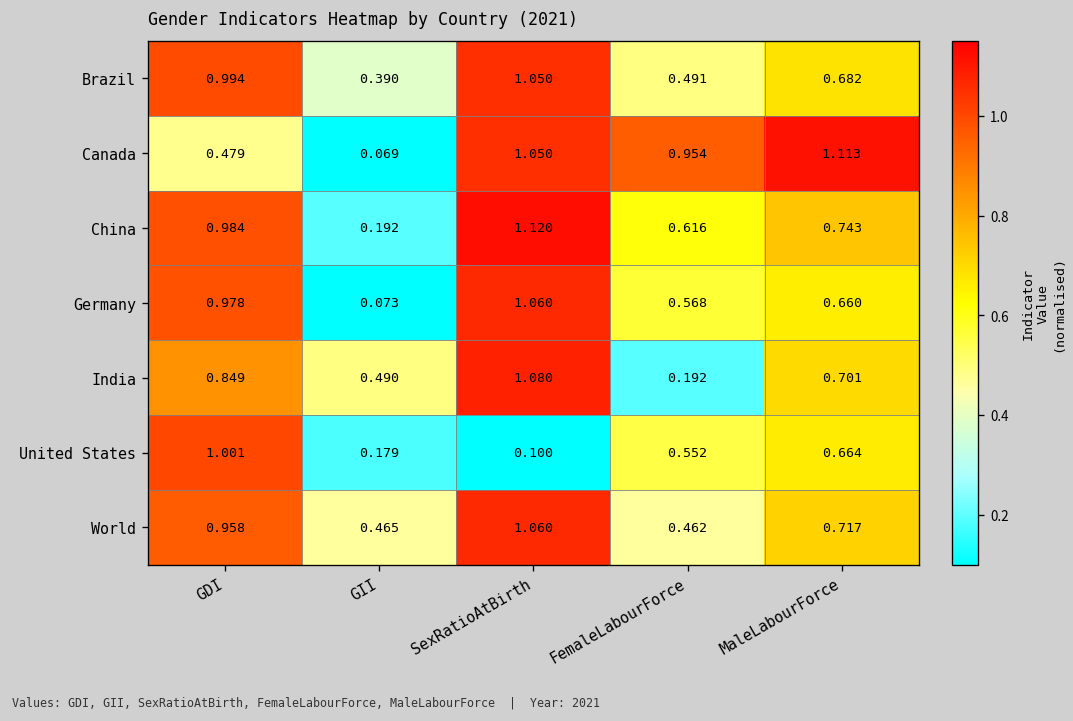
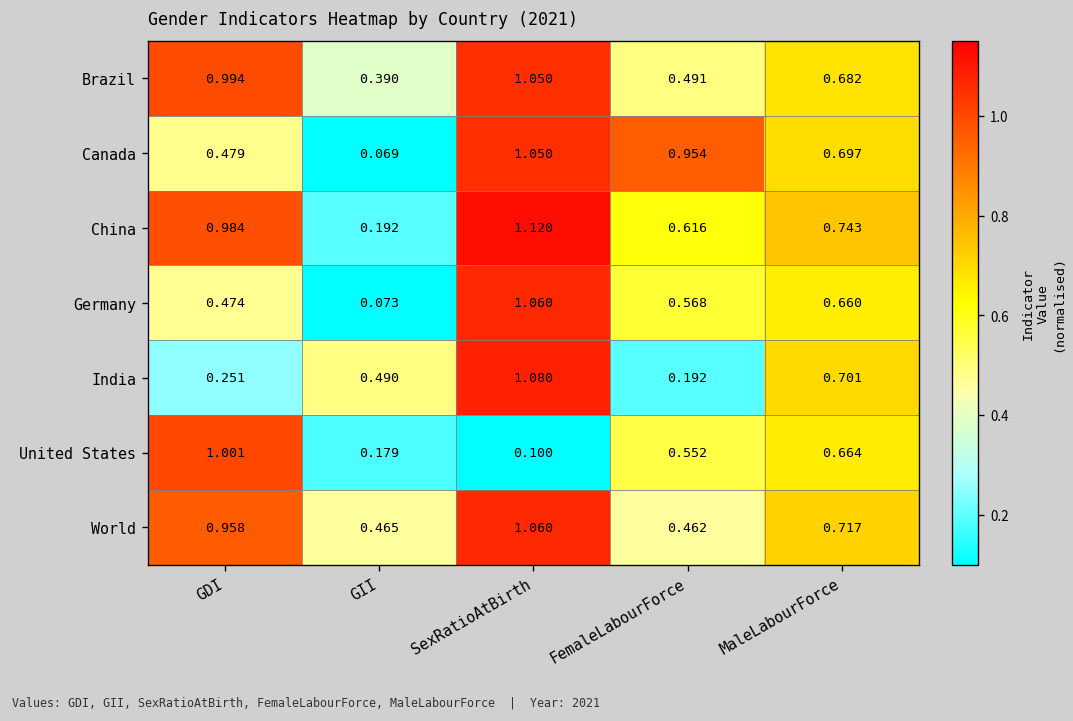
Canada, MaleLabourForce: 1.113 -> 0.697
Germany, GDI: 0.978 -> 0.474
India, GDI: 0.849 -> 0.251
